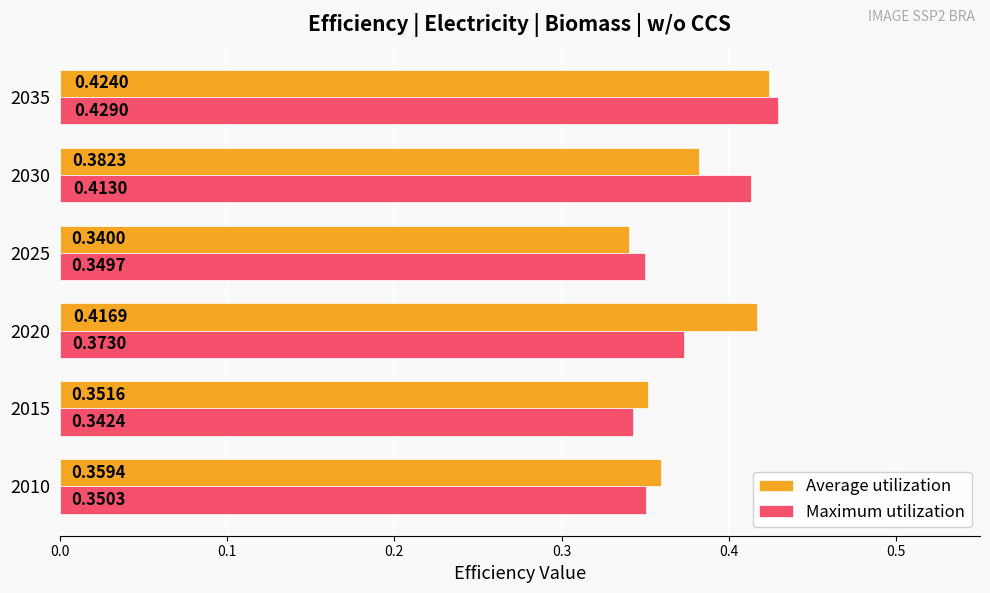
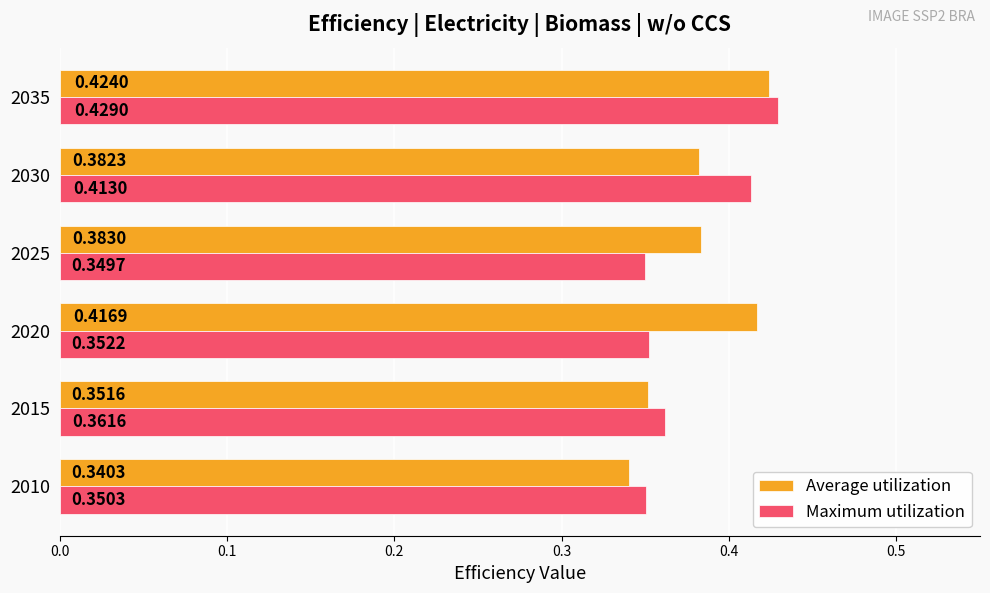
Average utilization, 2025: 0.3400 -> 0.3830
Maximum utilization, 2020: 0.3730 -> 0.3522
Maximum utilization, 2015: 0.3424 -> 0.3616
Average utilization, 2010: 0.3594 -> 0.3403
